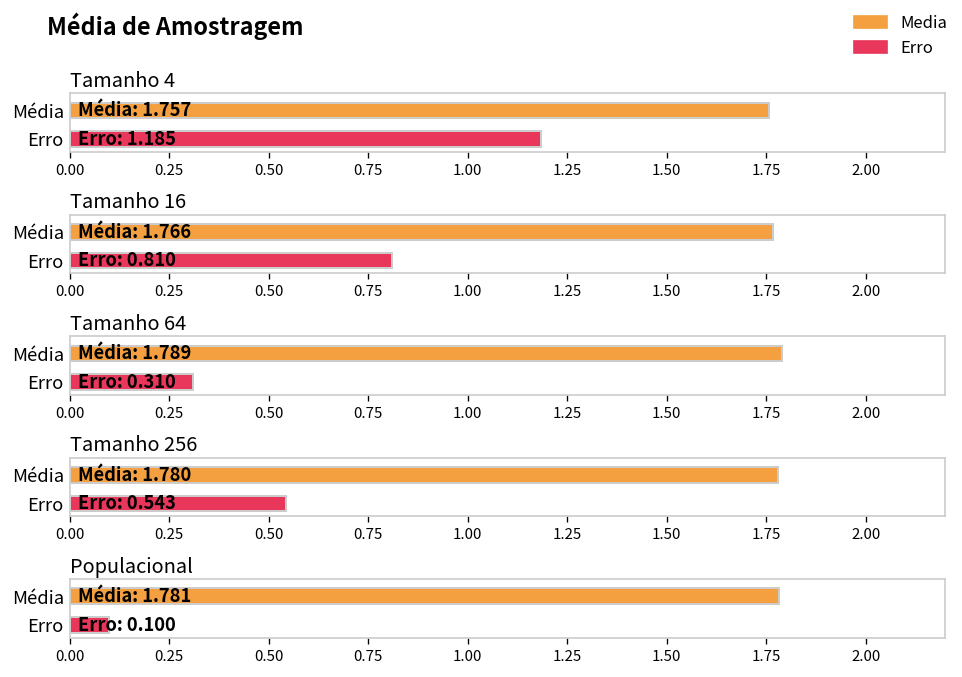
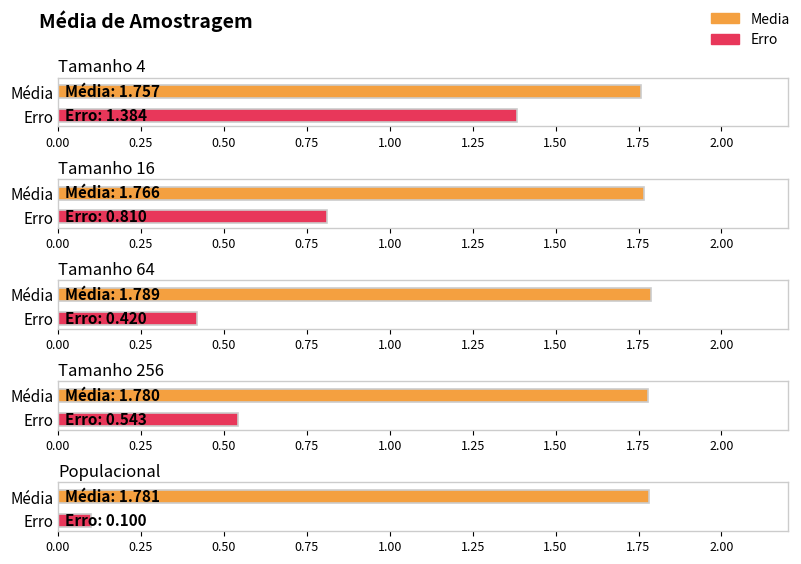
Tamanho 4, Erro: 1.185 -> 1.384
Tamanho 64, Erro: 0.310 -> 0.420
